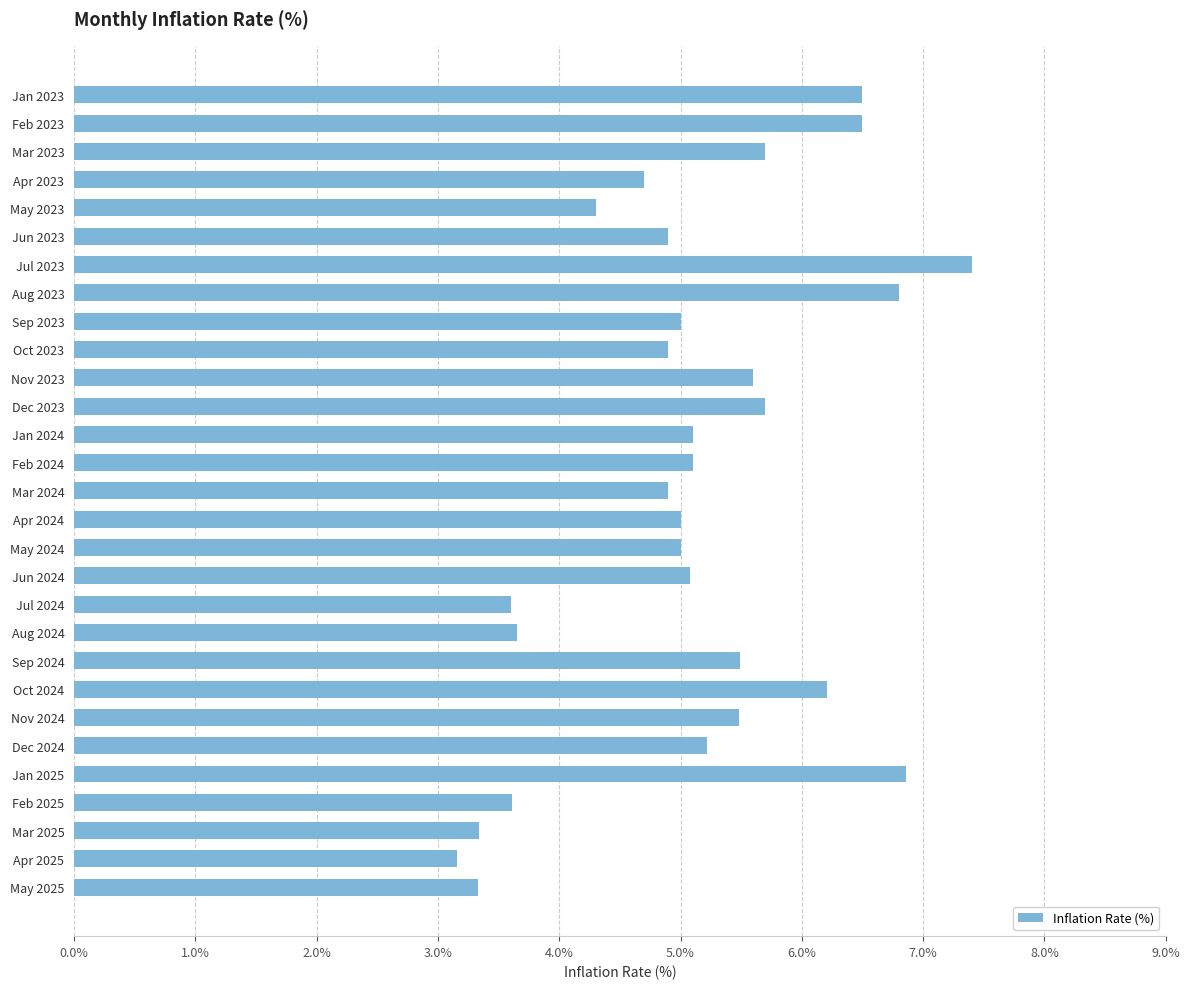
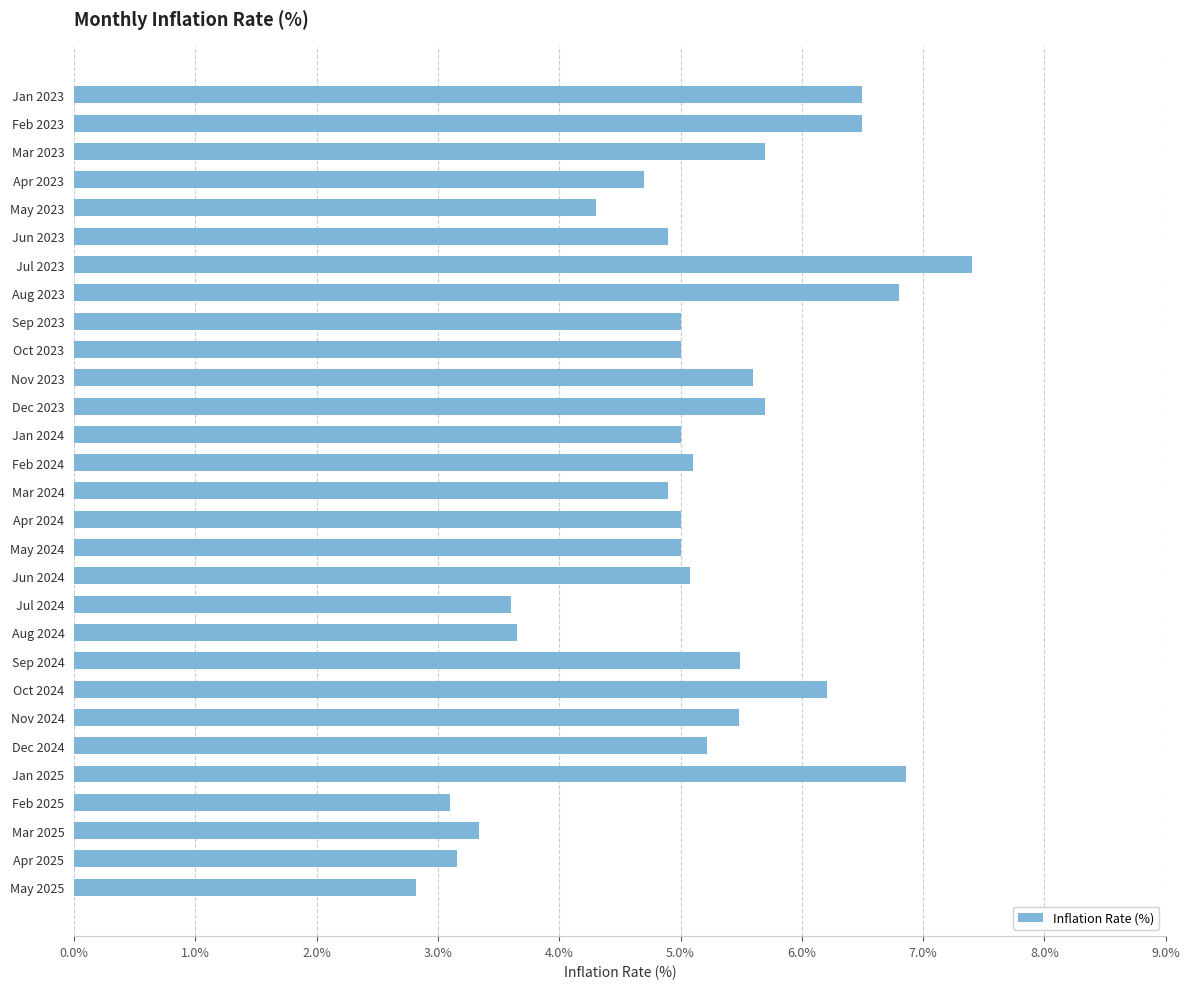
Oct 2023: 4.9% -> 5.0%
Jan 2024: 5.1% -> 5.0%
Feb 2025: 3.61% -> 3.10%
May 2025: 3.33% -> 2.82%
